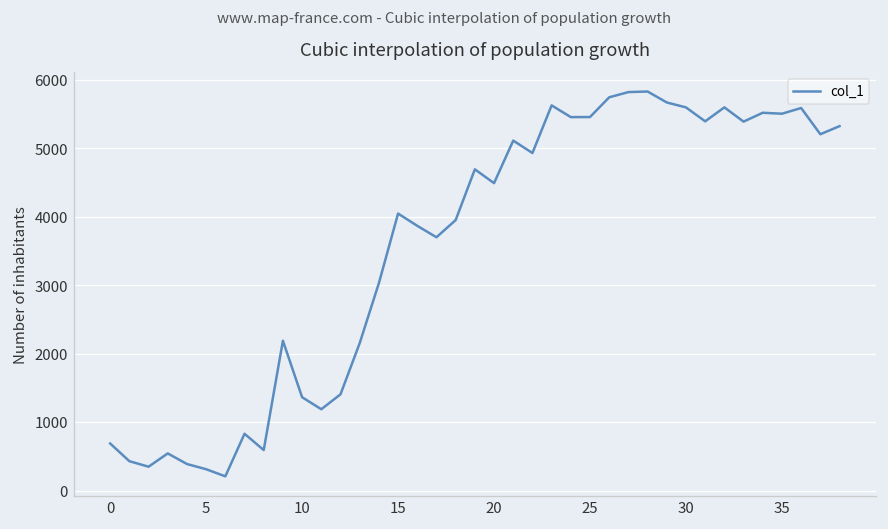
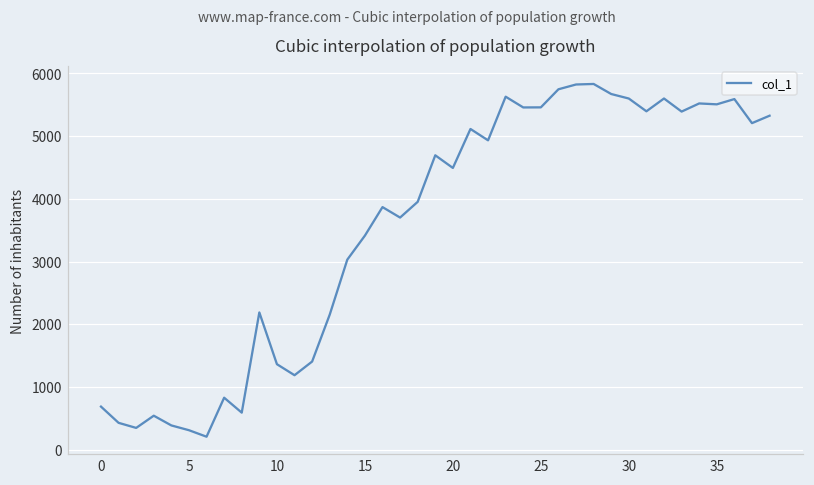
15: 4000 -> 3400
